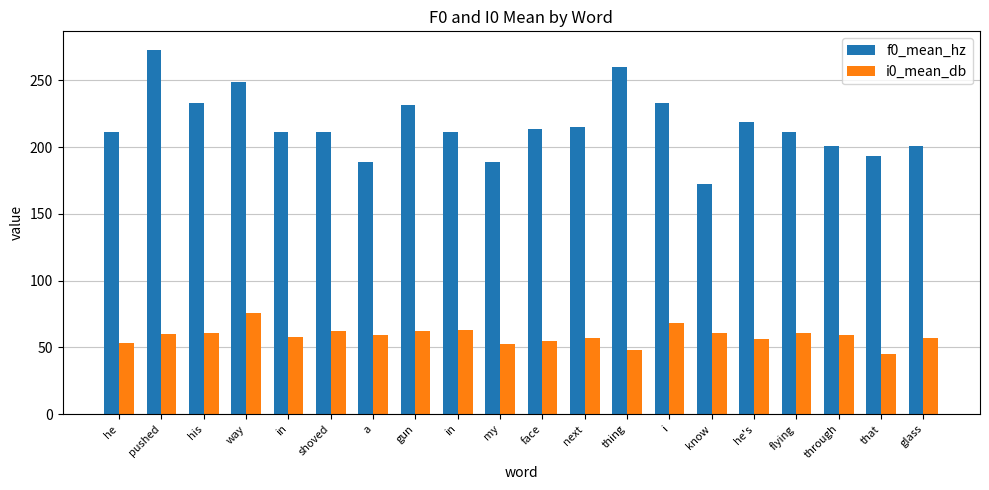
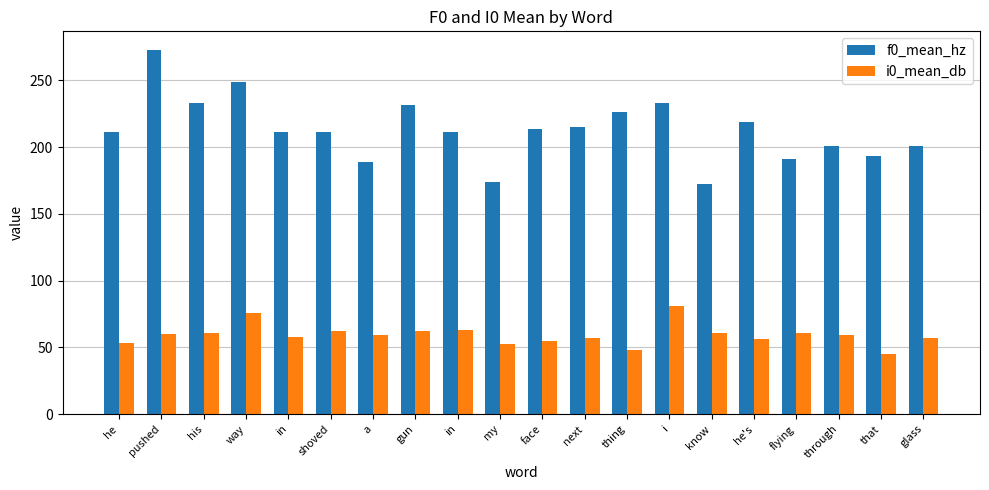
f0_mean_hz, my: 189 -> 174
f0_mean_hz, thing: 260 -> 226
i0_mean_db, i: 68 -> 81
f0_mean_hz, flying: 211 -> 191
